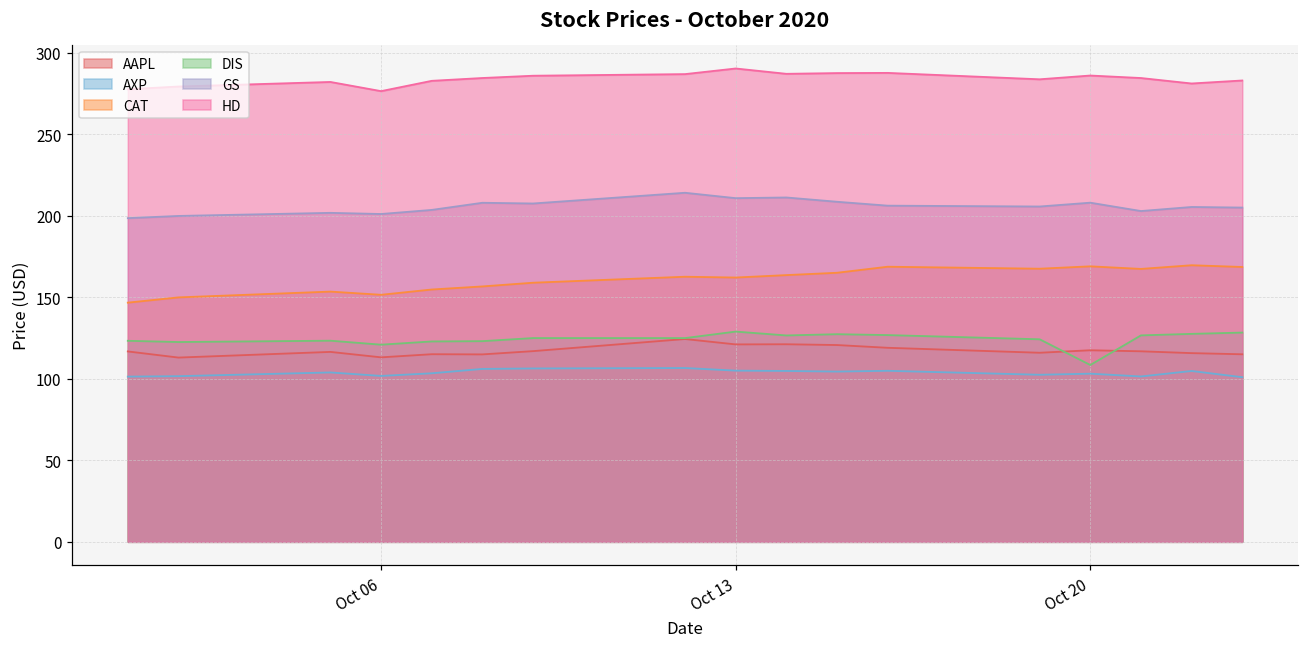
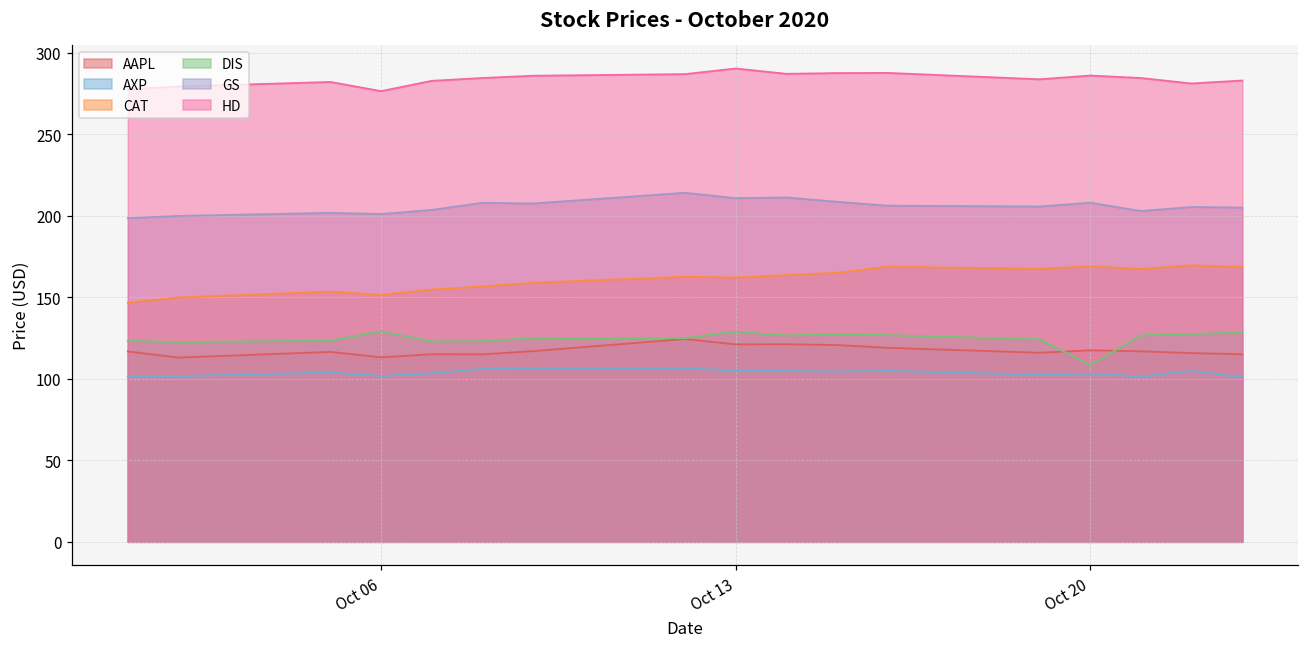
DIS, Oct 06: 121 -> 129
